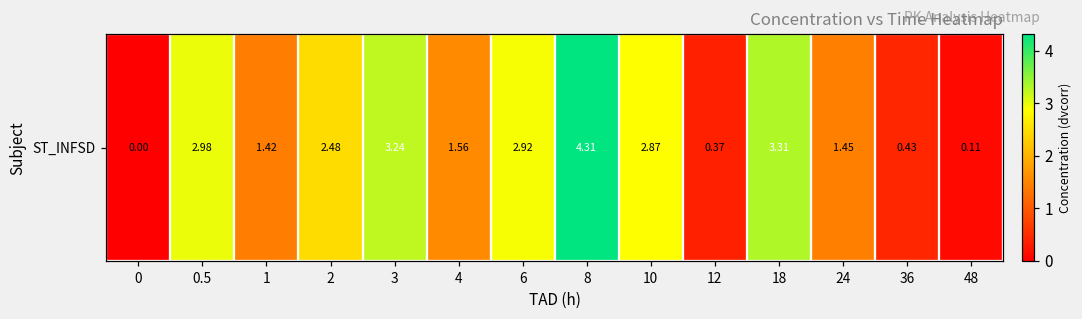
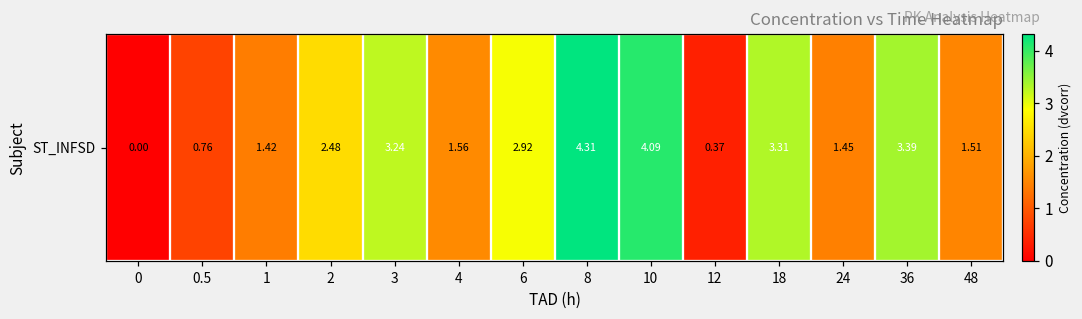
ST_INFSD, 0.5: 2.98 -> 0.76
ST_INFSD, 10: 2.87 -> 4.09
ST_INFSD, 36: 0.43 -> 3.39
ST_INFSD, 48: 0.11 -> 1.51
